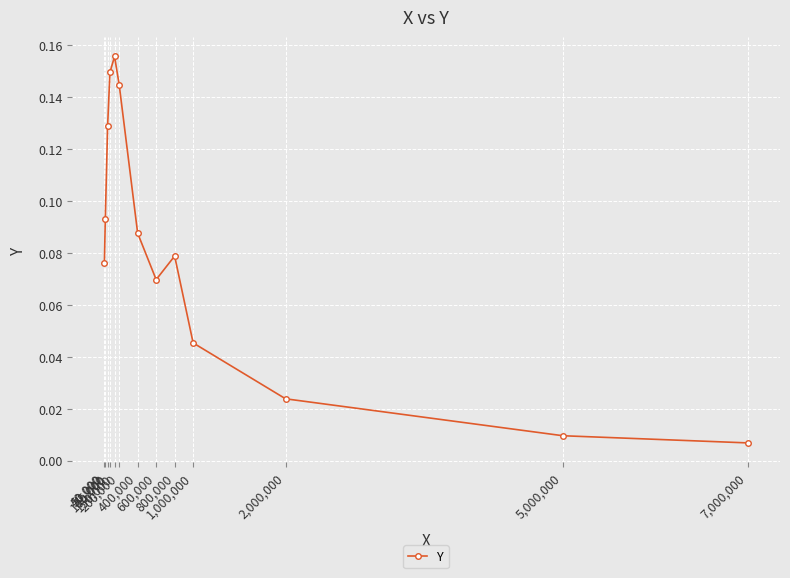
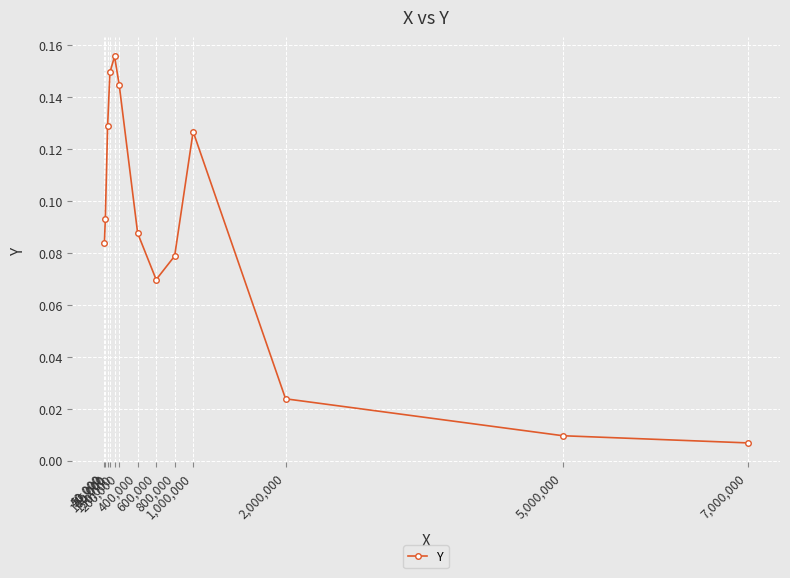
40,000: 0.076 -> 0.084
1,000,000: 0.045 -> 0.127
